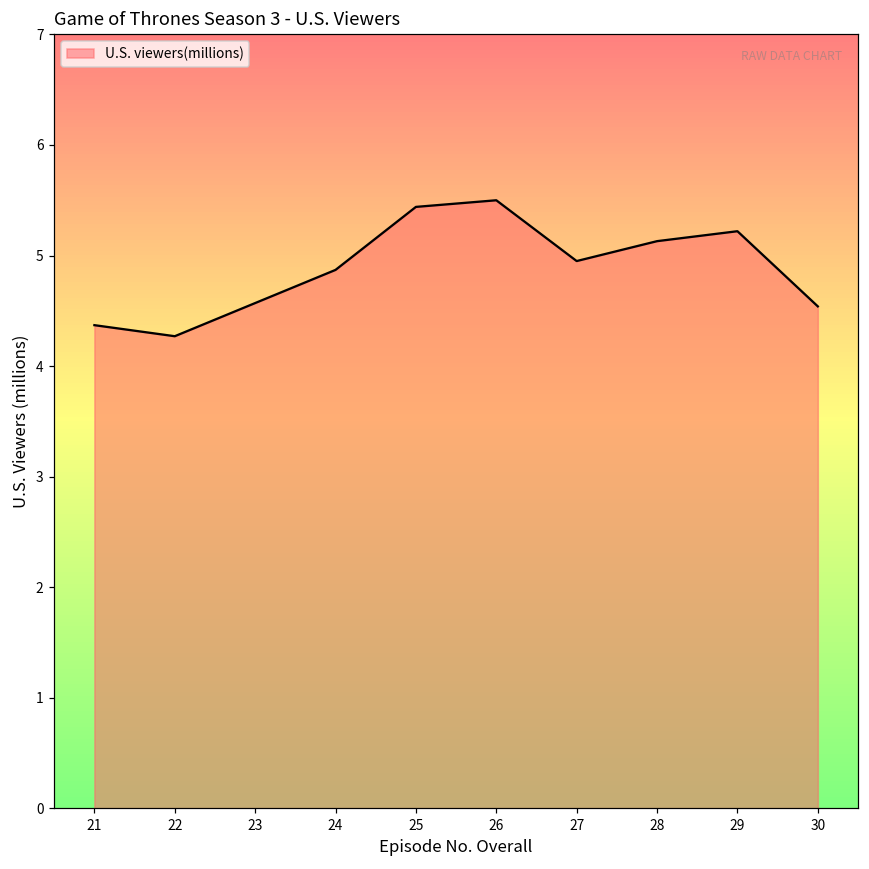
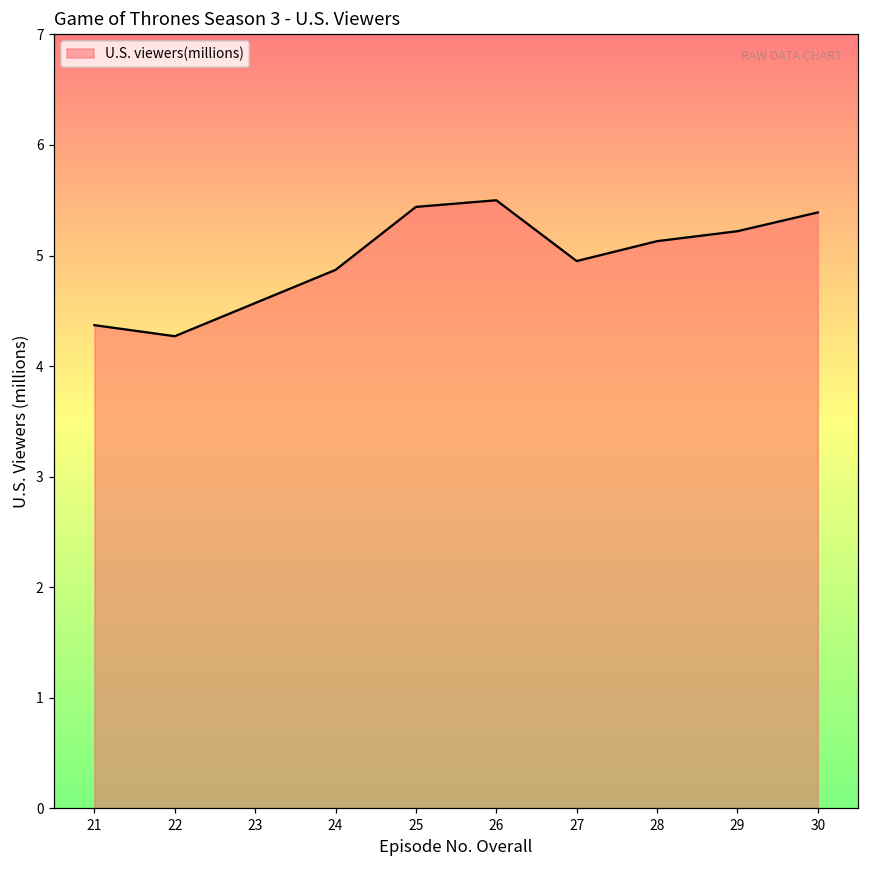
30: 4.54 -> 5.39
